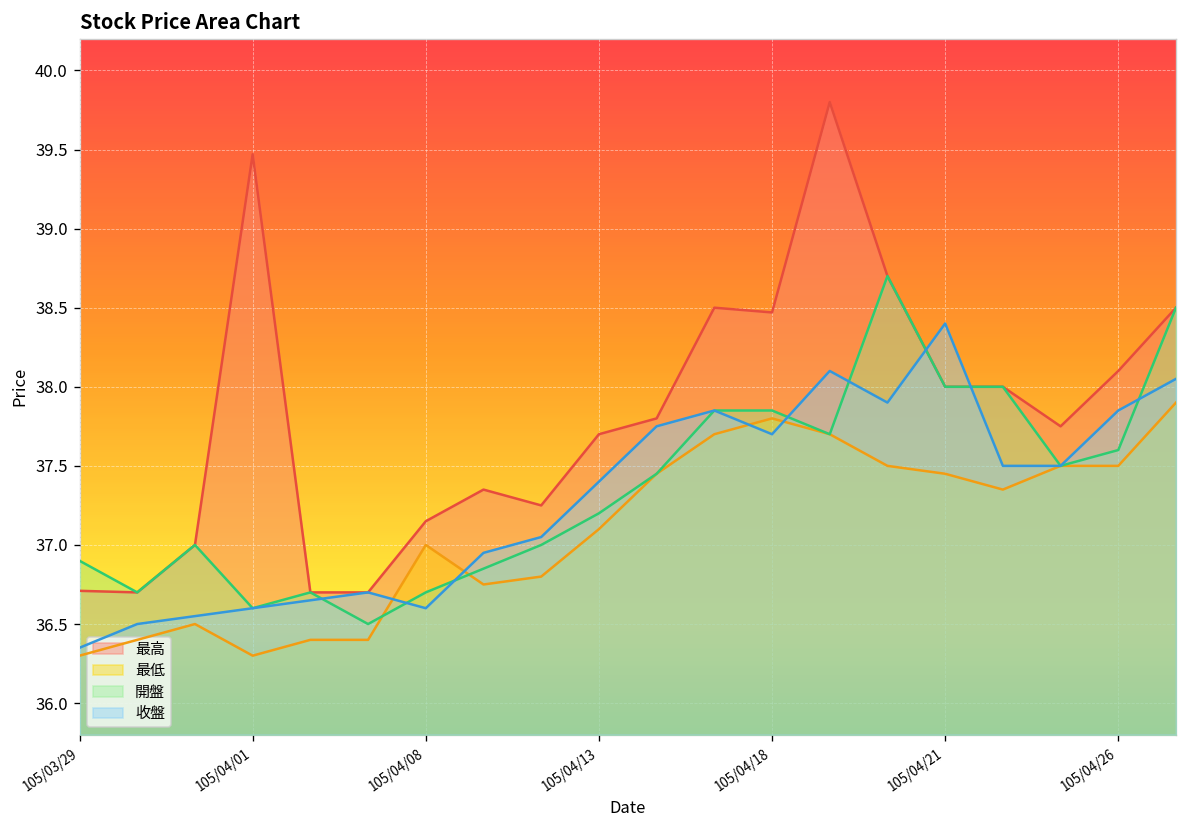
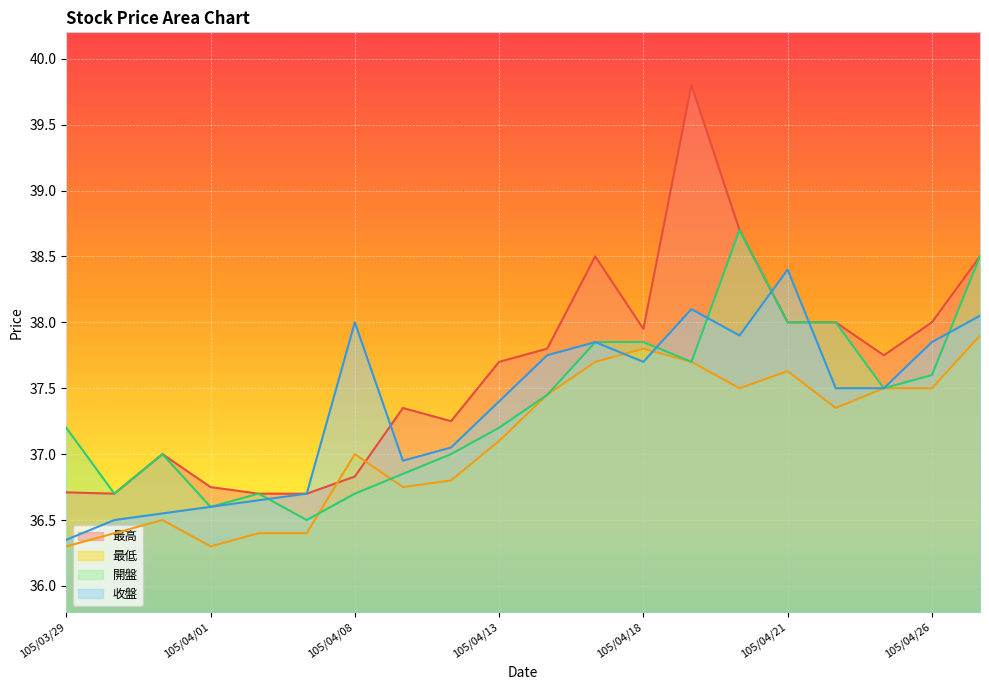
開盤, 105/03/29: 36.9 -> 37.2
最高, 105/04/01: 39.47 -> 36.75
最高, 105/04/08: 37.15 -> 36.83
收盤, 105/04/08: 36.6 -> 38.0
最高, 105/04/18: 38.47 -> 37.95
最低, 105/04/21: 37.45 -> 37.63
最高, 105/04/26: 38.1 -> 38.0
